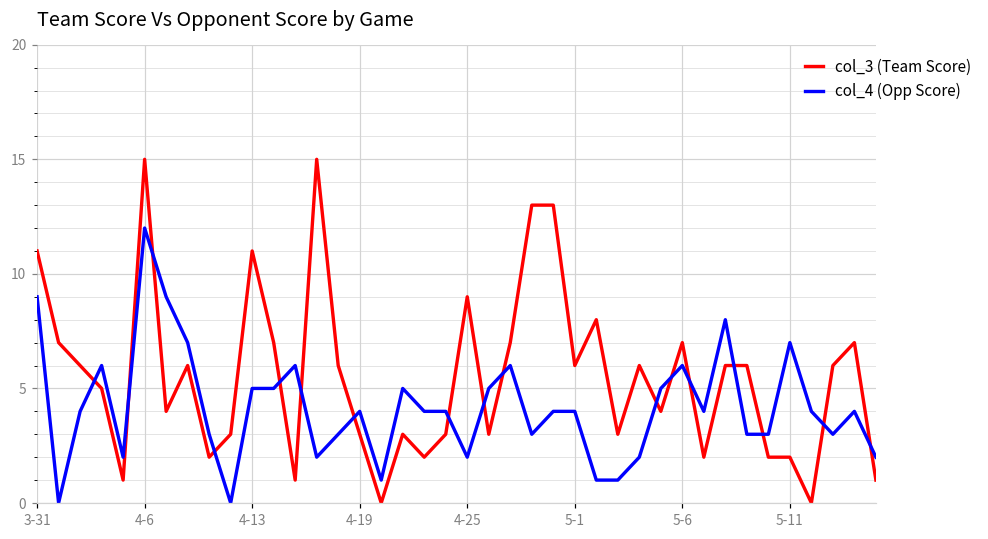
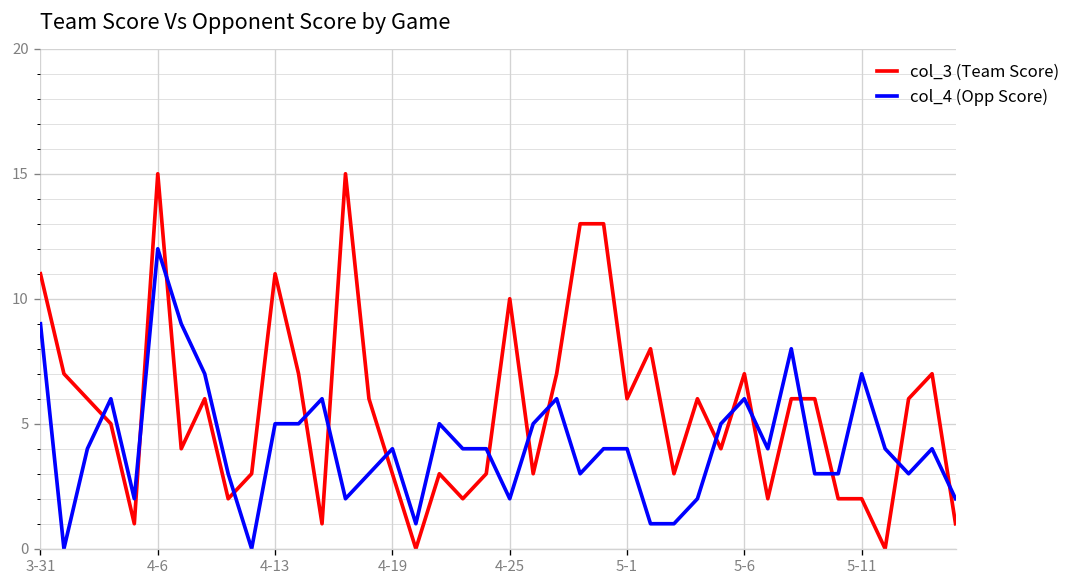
col_3 (Team Score), 4-25: 9 -> 10
